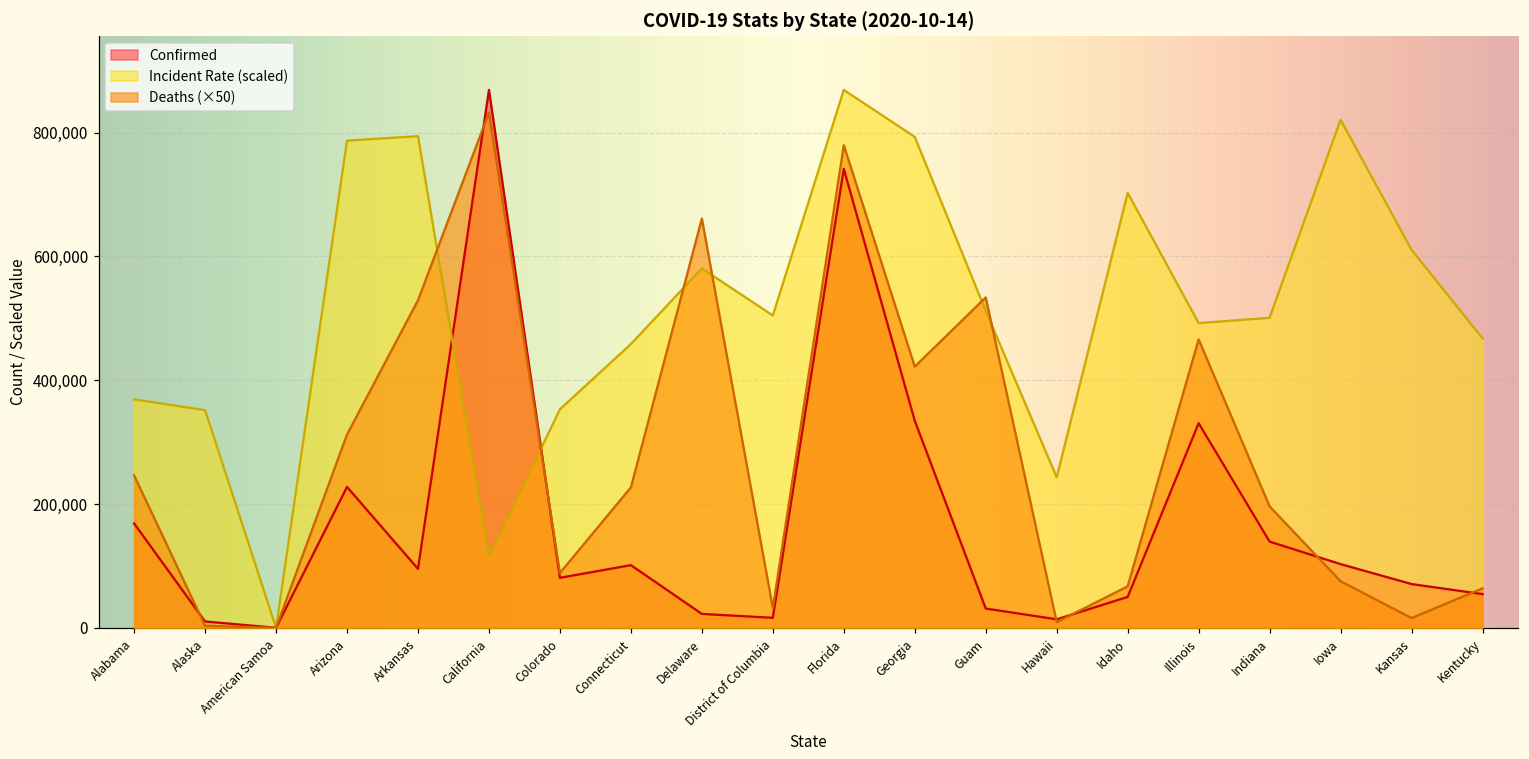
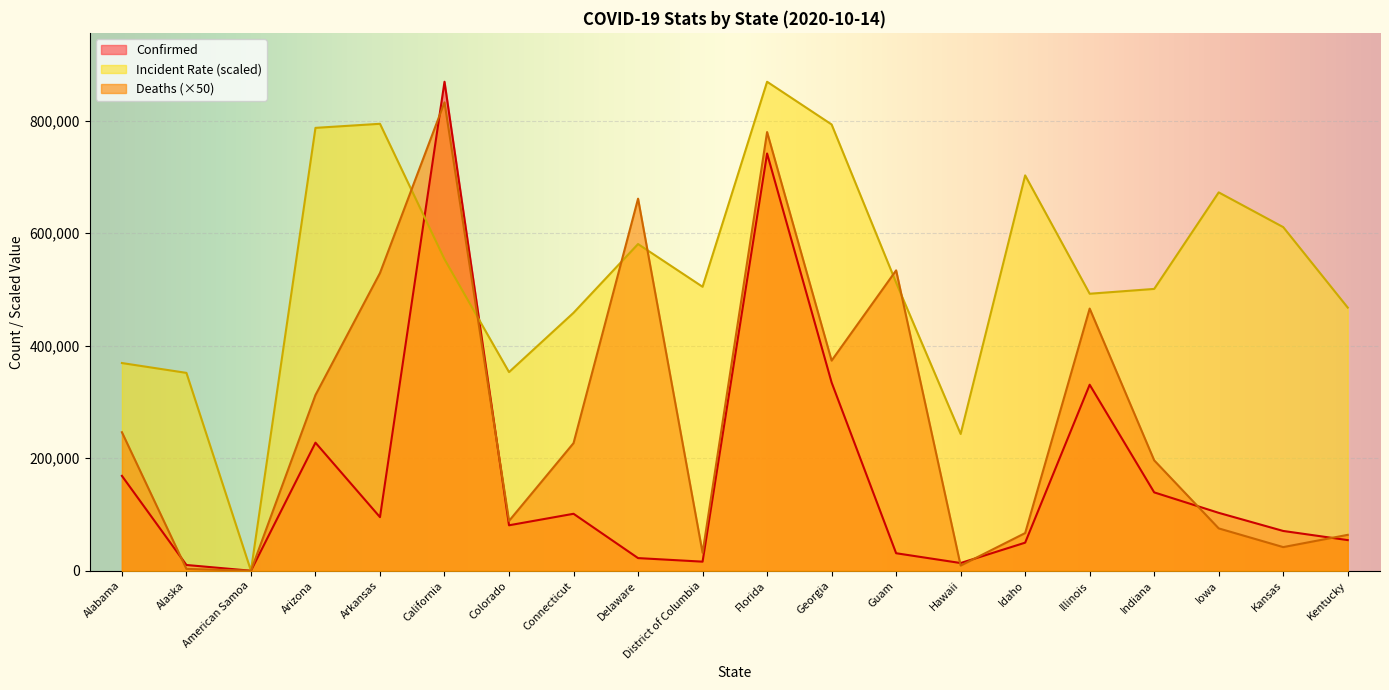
Incident Rate (scaled), California: 110,000 -> 550,000
Deaths (×50), Georgia: 420,000 -> 370,000
Incident Rate (scaled), Iowa: 820,000 -> 670,000
Deaths (×50), Kansas: 20,000 -> 40,000
